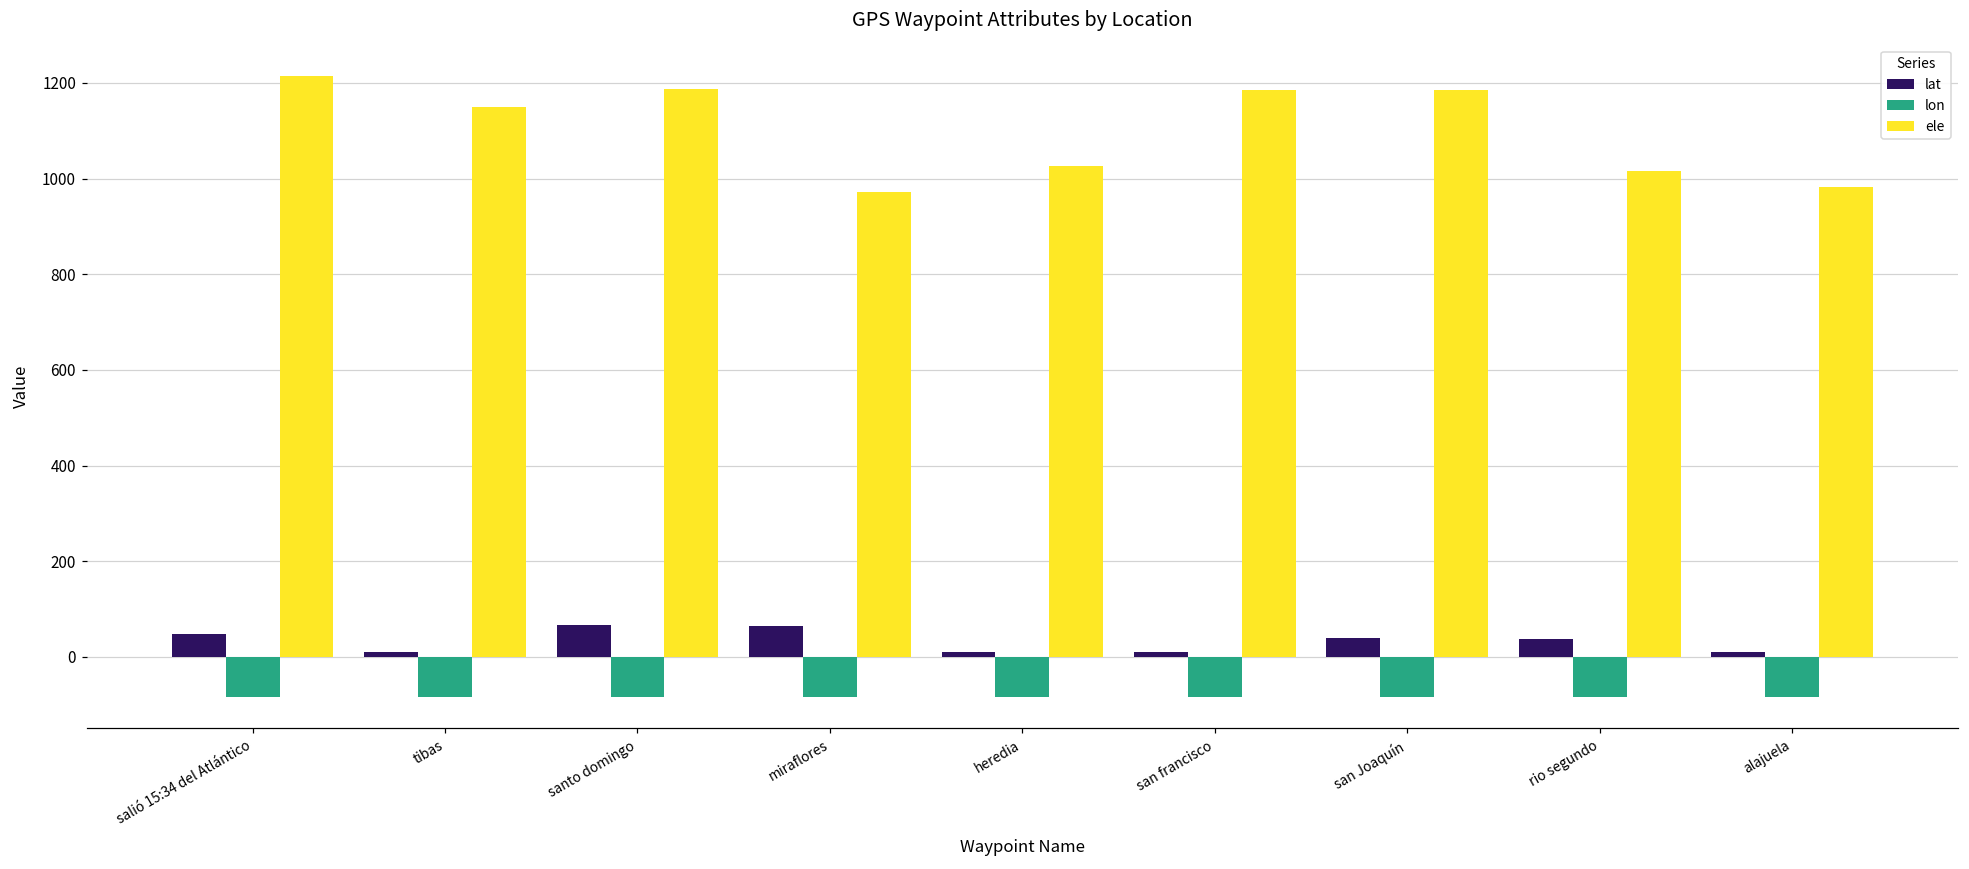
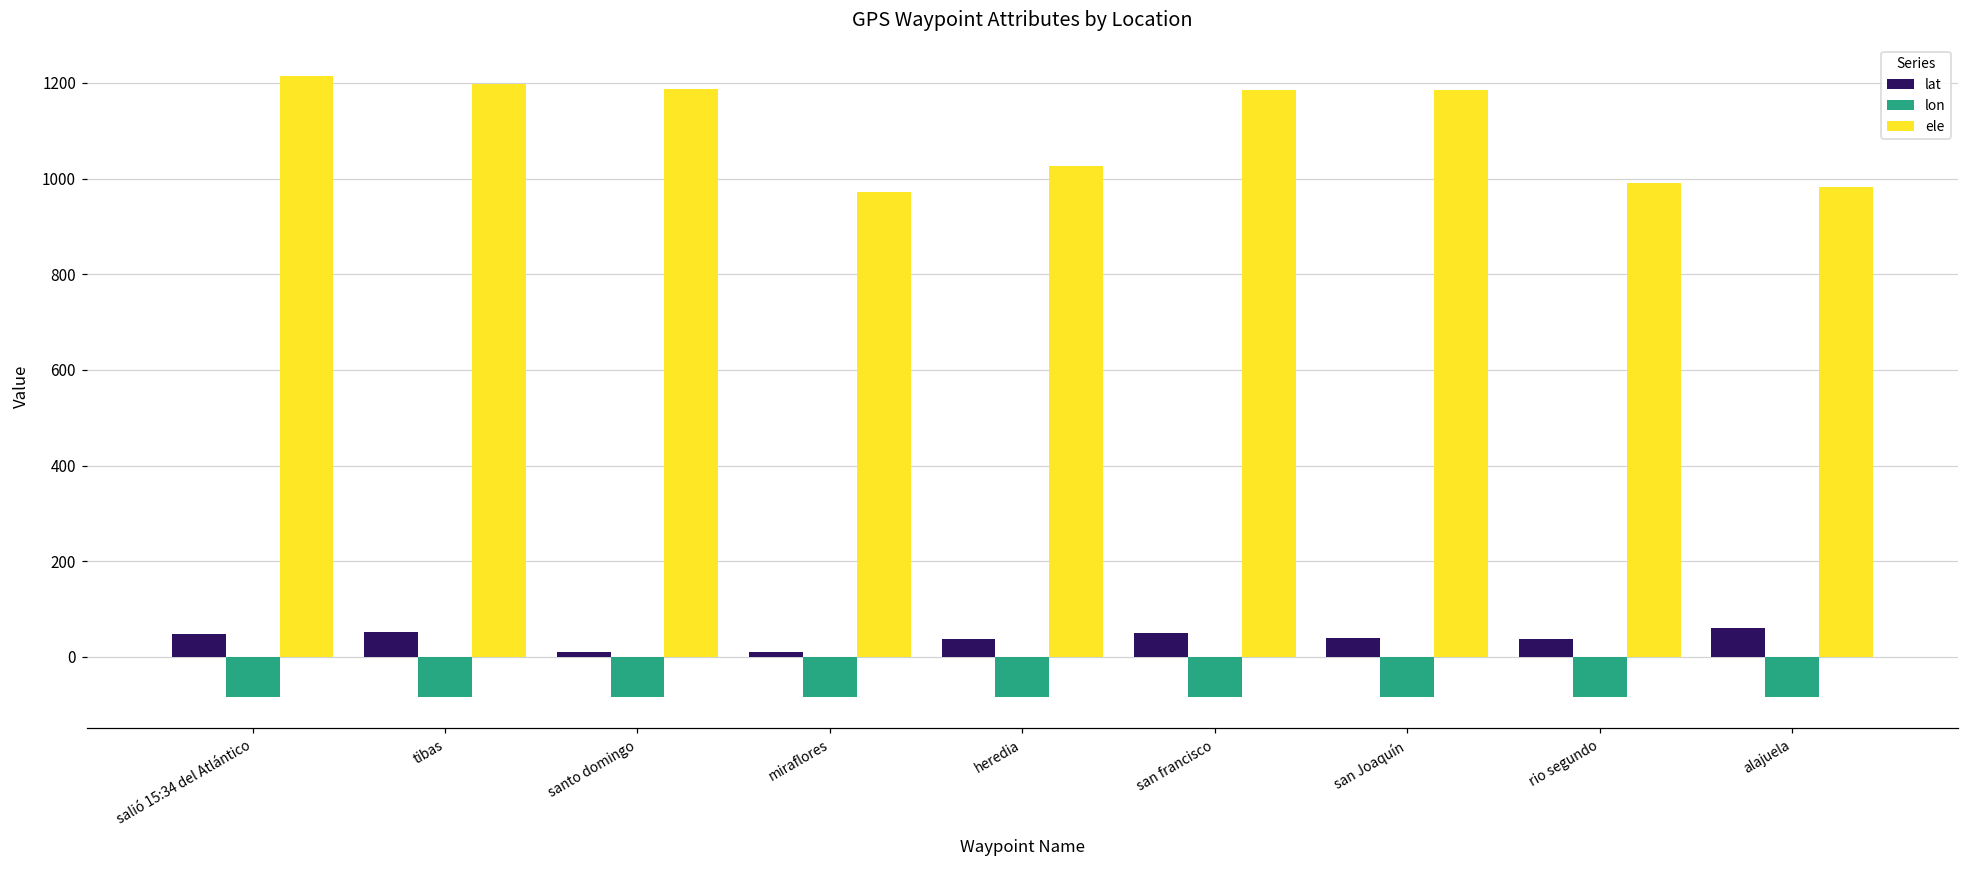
lat, tibas: 10 -> 50
ele, tibas: 1150 -> 1200
lat, santo domingo: 70 -> 10
lat, miraflores: 70 -> 10
lat, heredia: 10 -> 40
lat, san francisco: 10 -> 50
ele, rio segundo: 1020 -> 990
lat, alajuela: 10 -> 60
